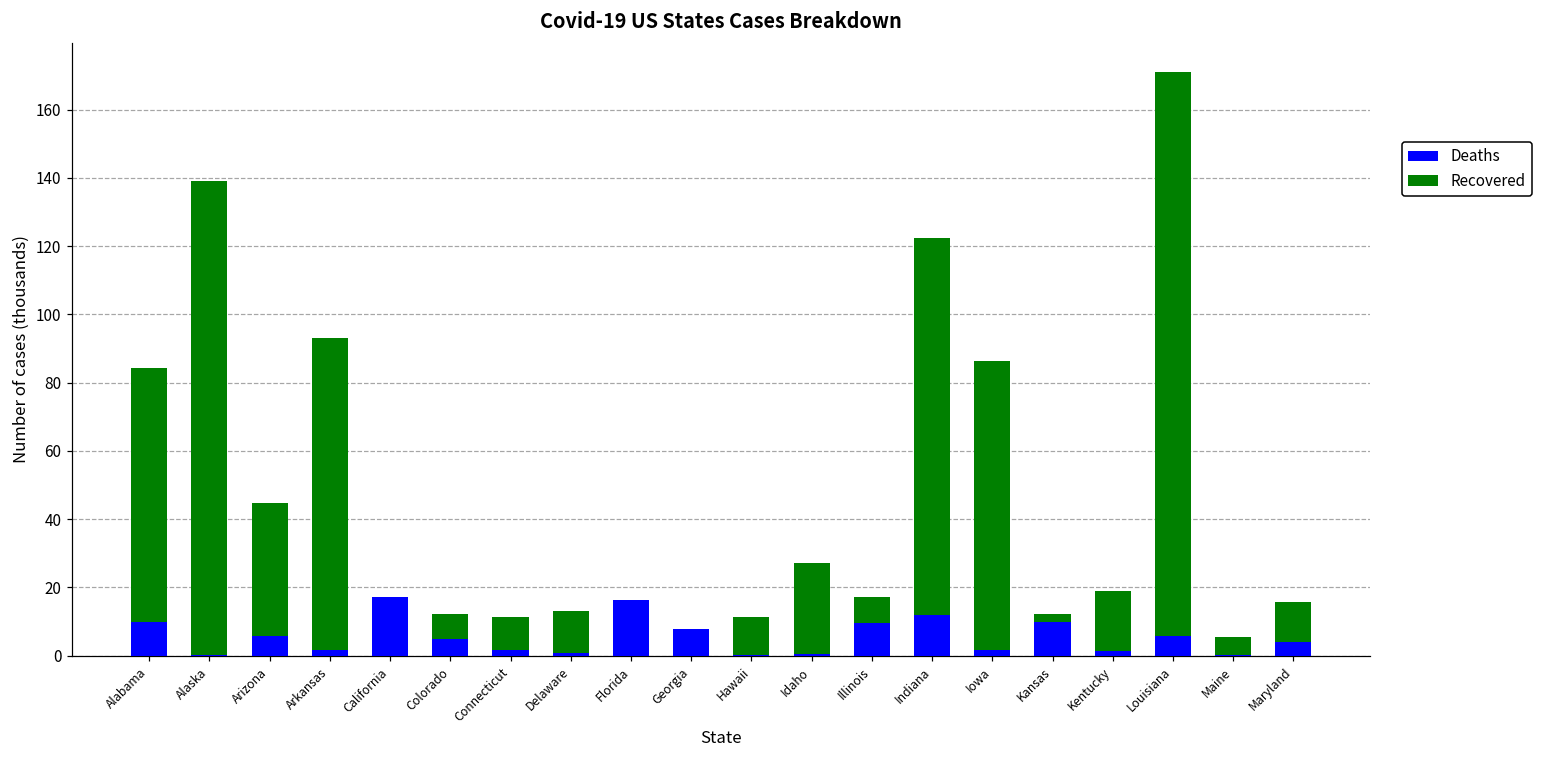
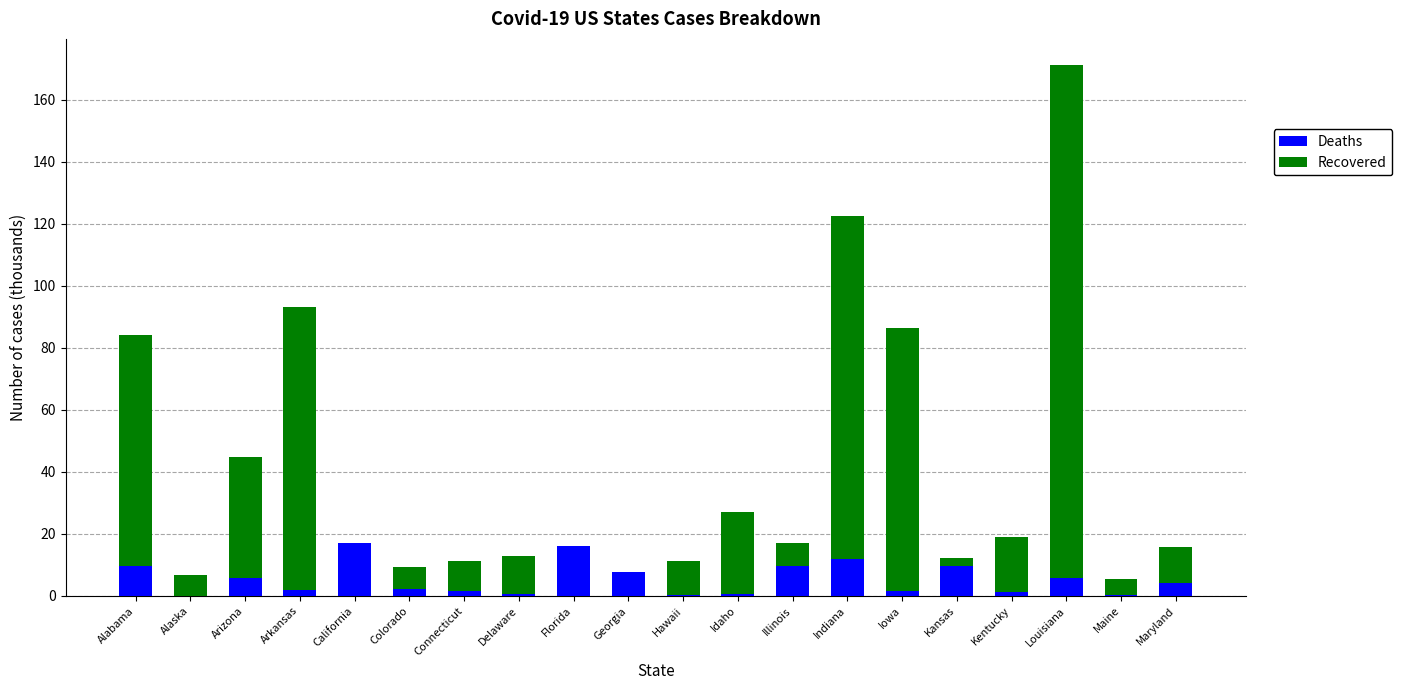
Recovered, Alaska: 139 -> 7
Deaths, Colorado: 5 -> 2
